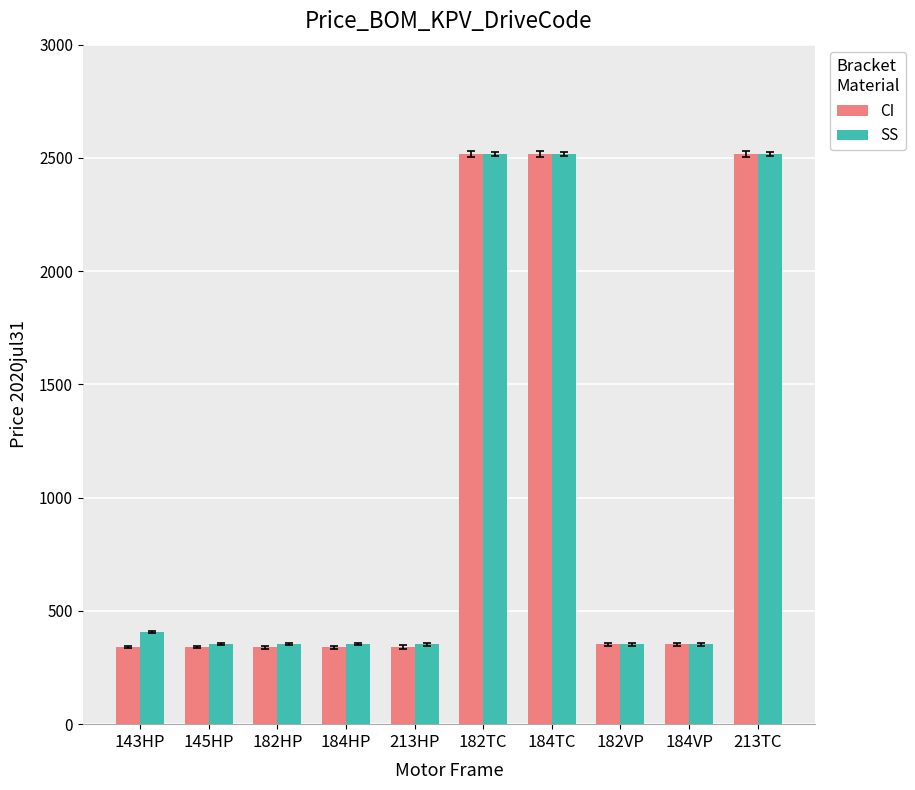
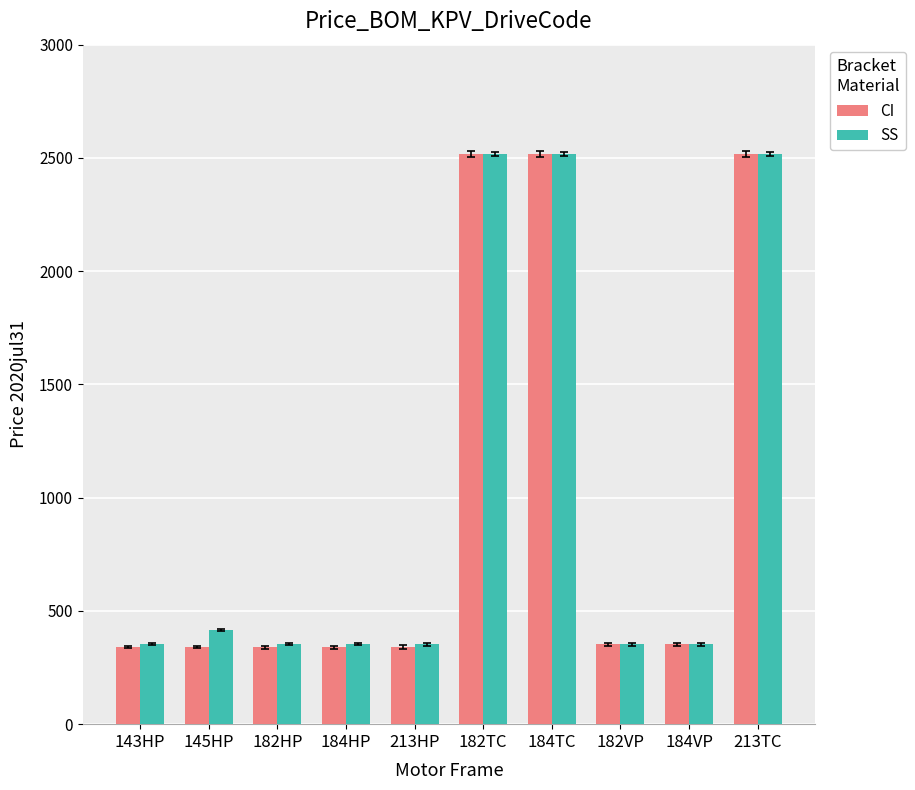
SS, 143HP: 410 -> 350
SS, 145HP: 350 -> 420
